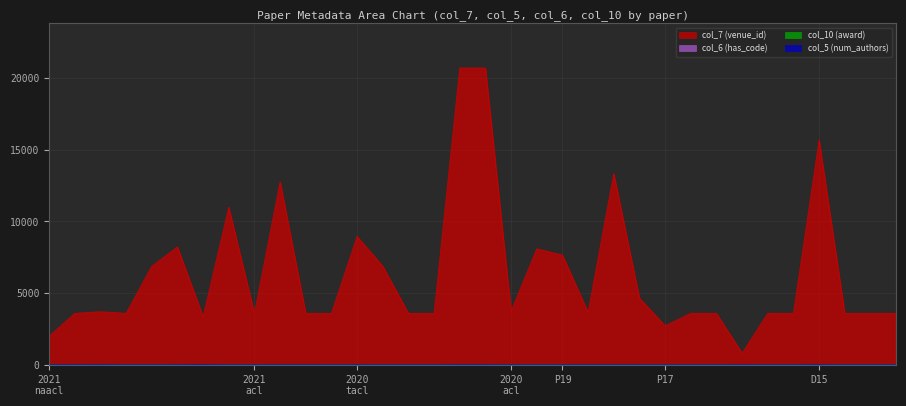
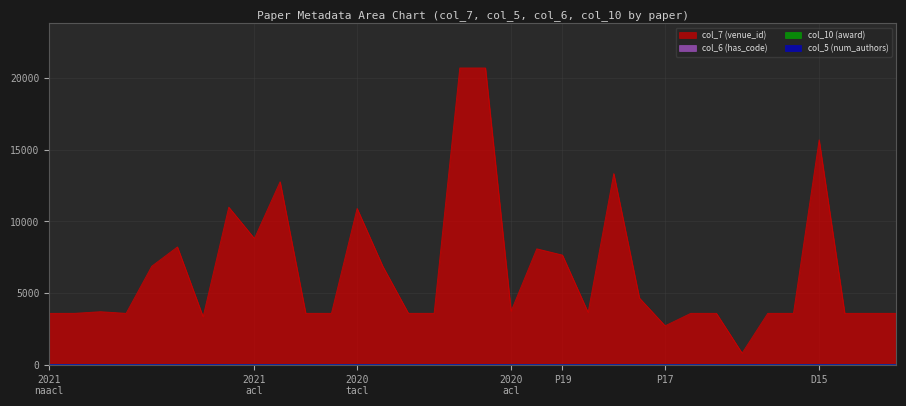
col_7 (venue_id), 2021 naacl: 2000 -> 3600
col_7 (venue_id), 2021 acl: 3600 -> 8800
col_7 (venue_id), 2020 tacl: 9000 -> 10900
